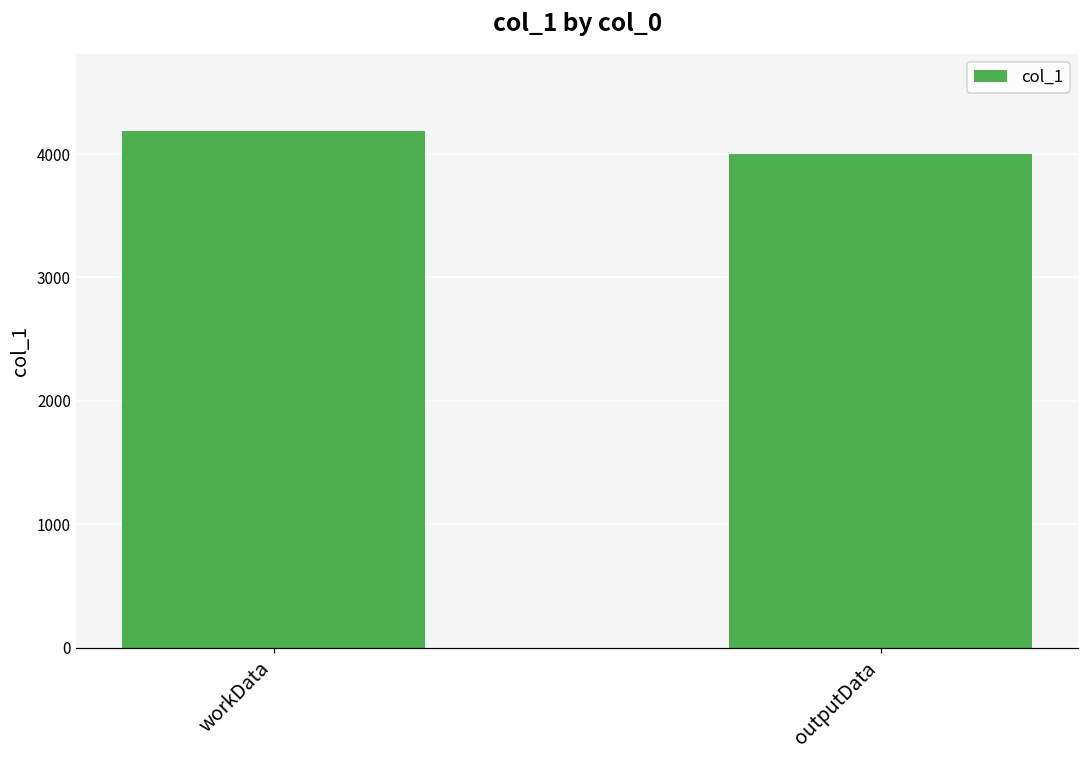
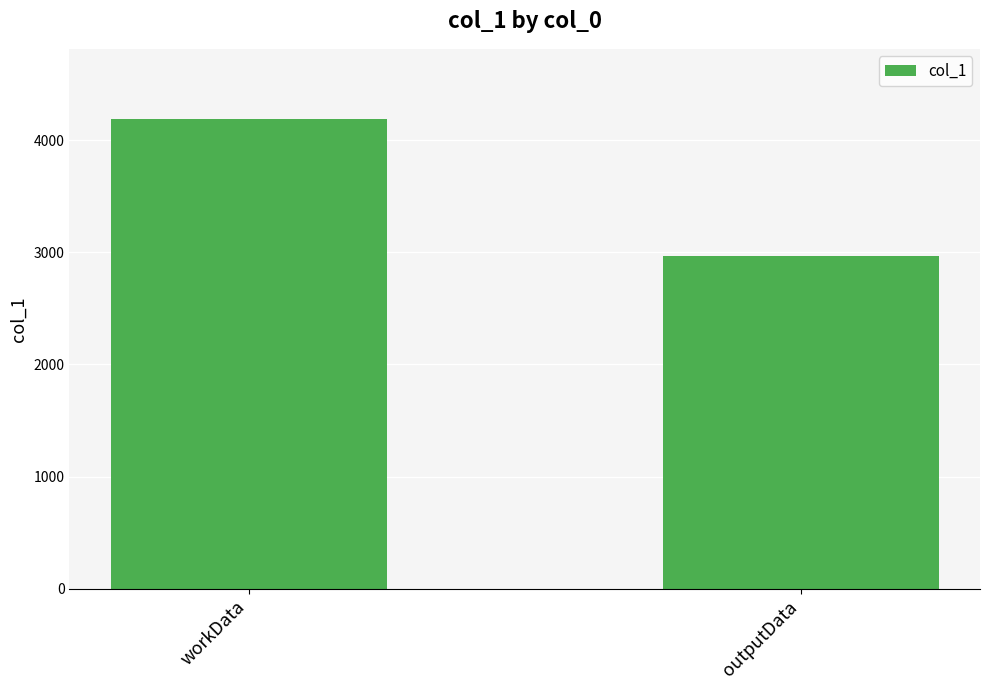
outputData: 4000 -> 2970
